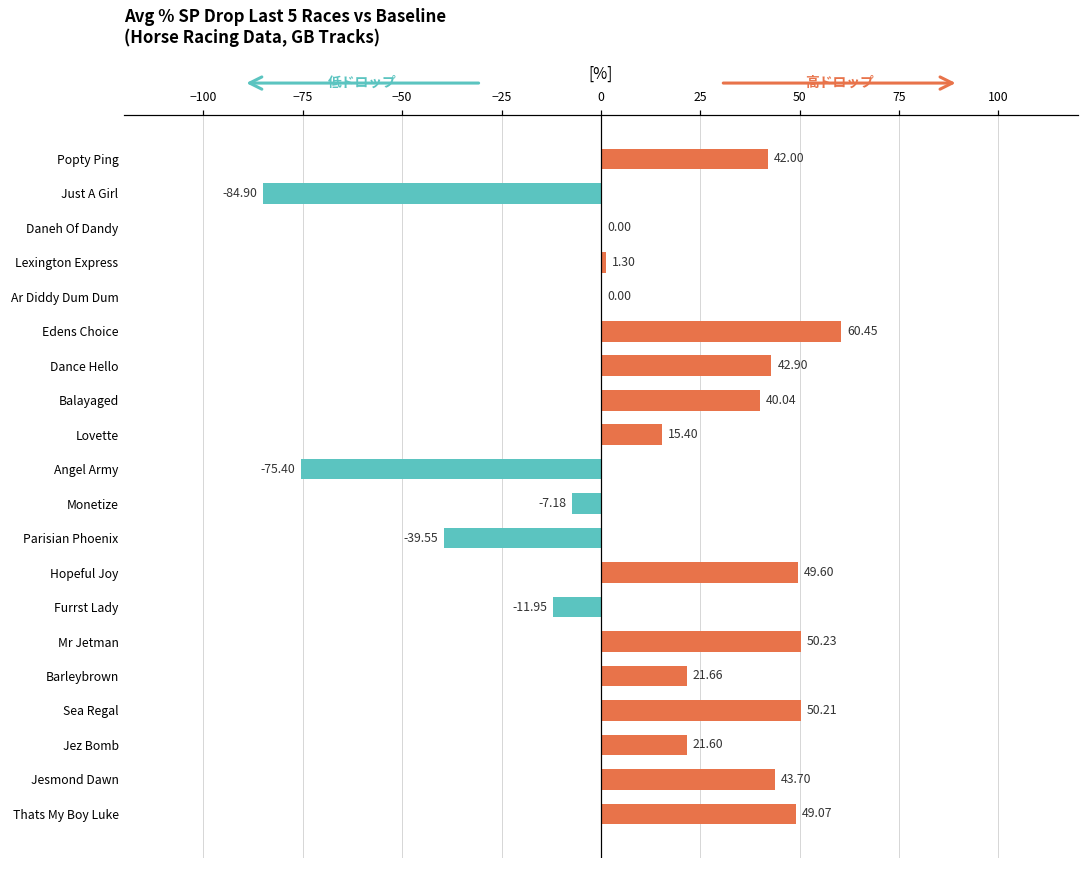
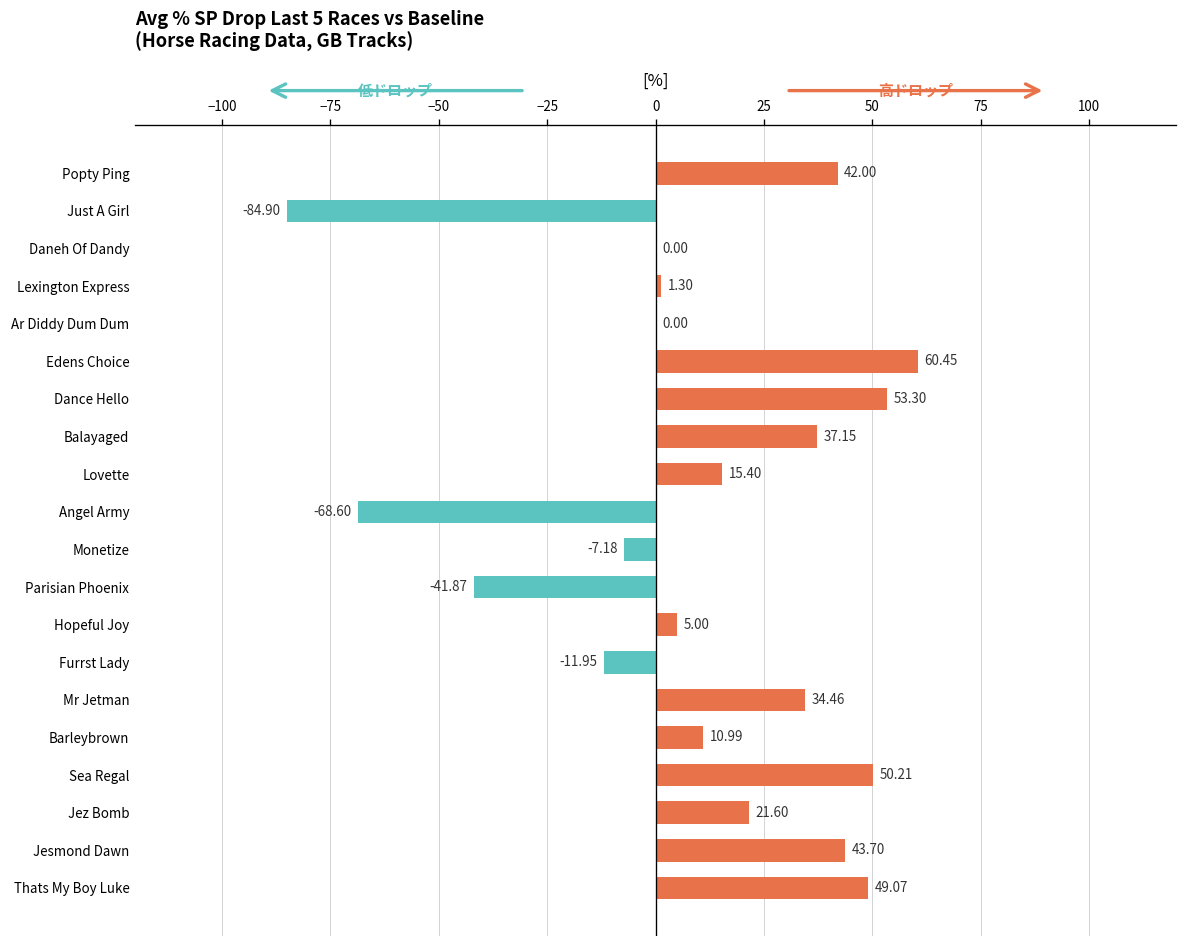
Dance Hello: 42.90 -> 53.30
Balayaged: 40.04 -> 37.15
Angel Army: -75.40 -> -68.60
Parisian Phoenix: -39.55 -> -41.87
Hopeful Joy: 49.60 -> 5.00
Mr Jetman: 50.23 -> 34.46
Barleybrown: 21.66 -> 10.99
